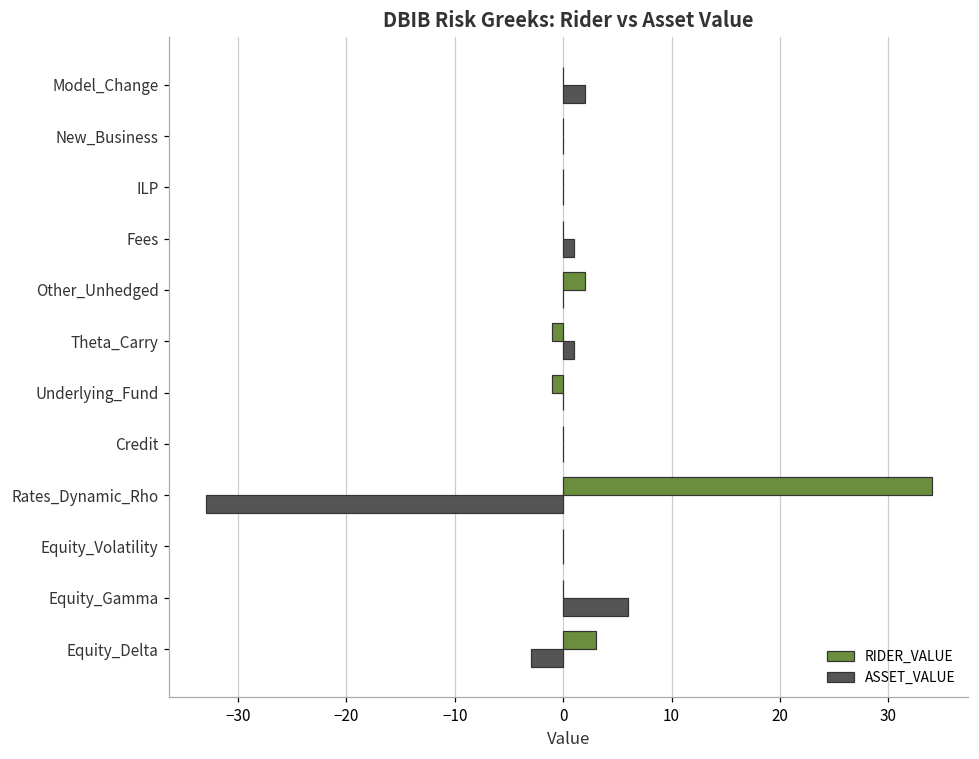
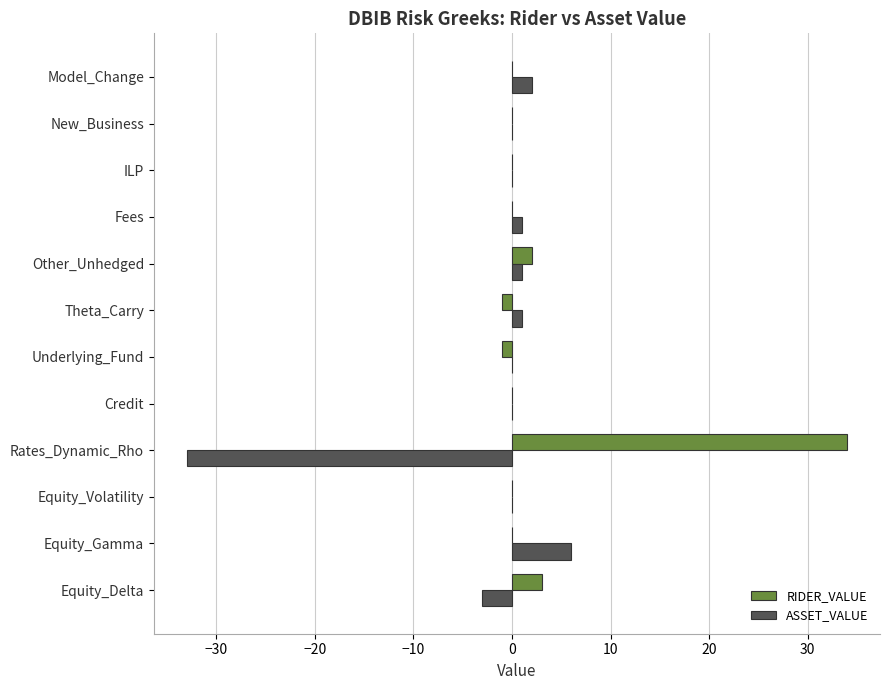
ASSET_VALUE, Other_Unhedged: 0 -> 1
